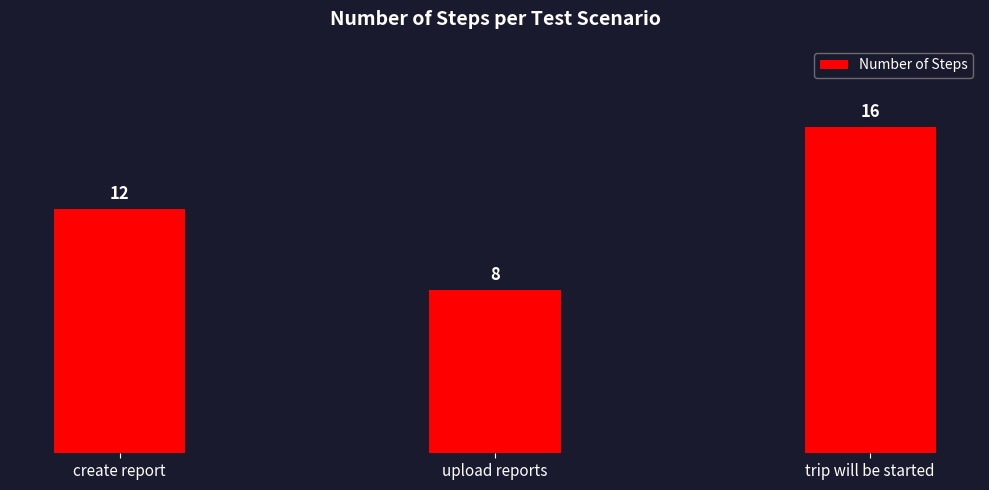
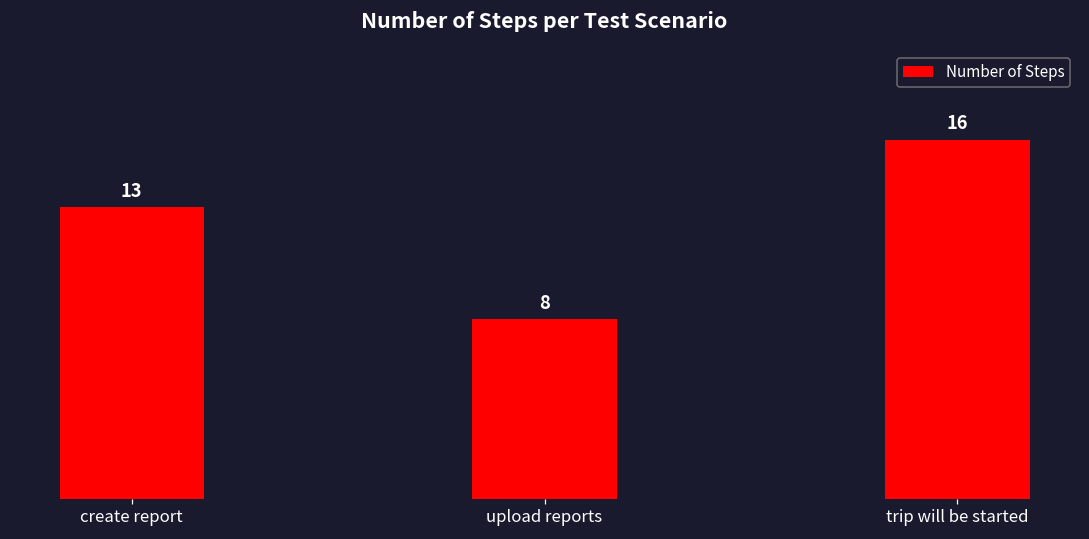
create report: 12 -> 13
